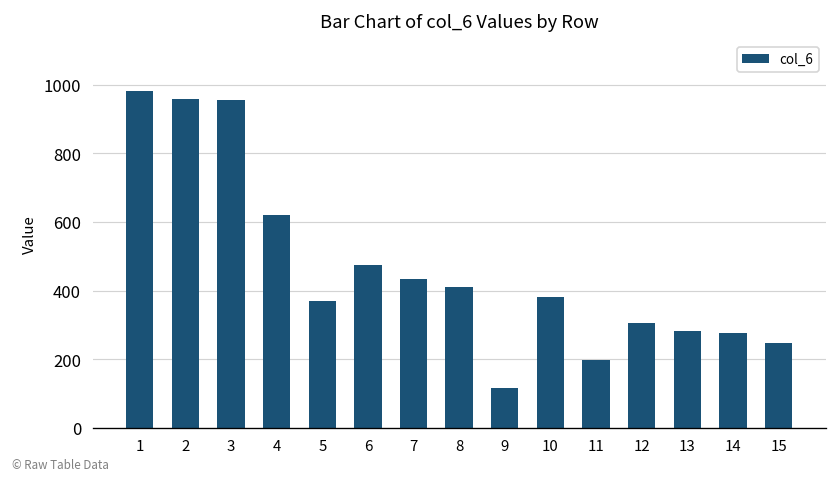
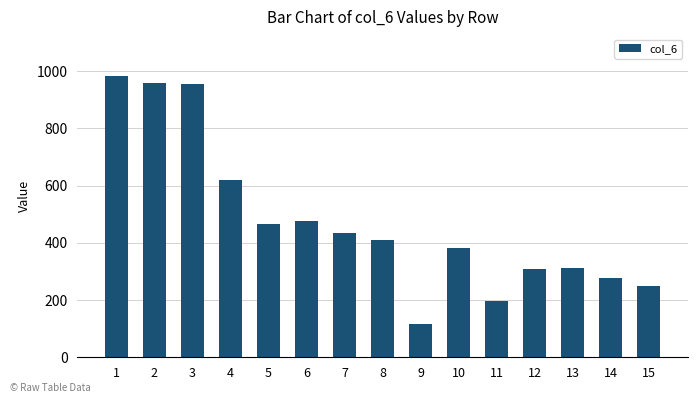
5: 370 -> 470
13: 280 -> 310
